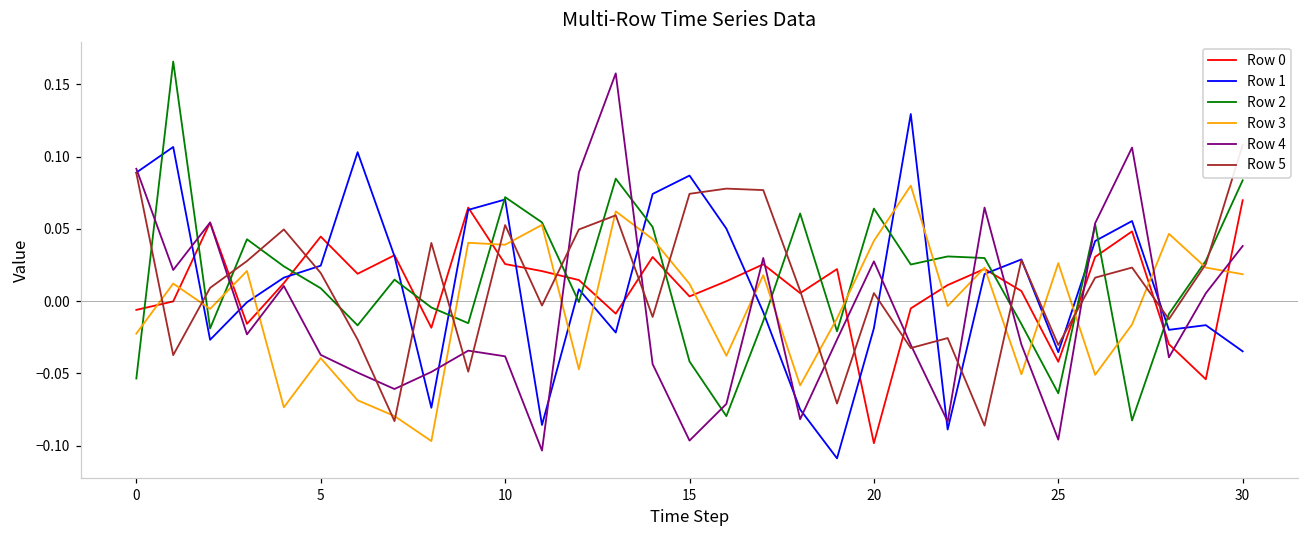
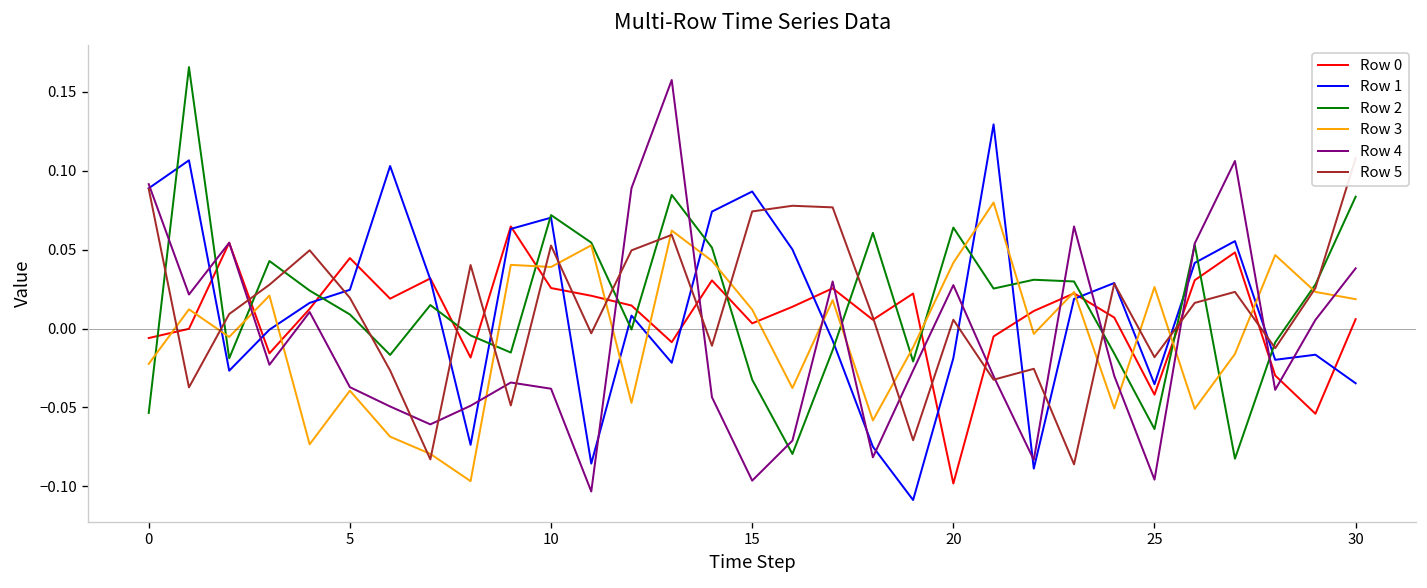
Row 2, 15: -0.042 -> -0.032
Row 5, 25: -0.030 -> -0.018
Row 0, 30: 0.070 -> 0.006
